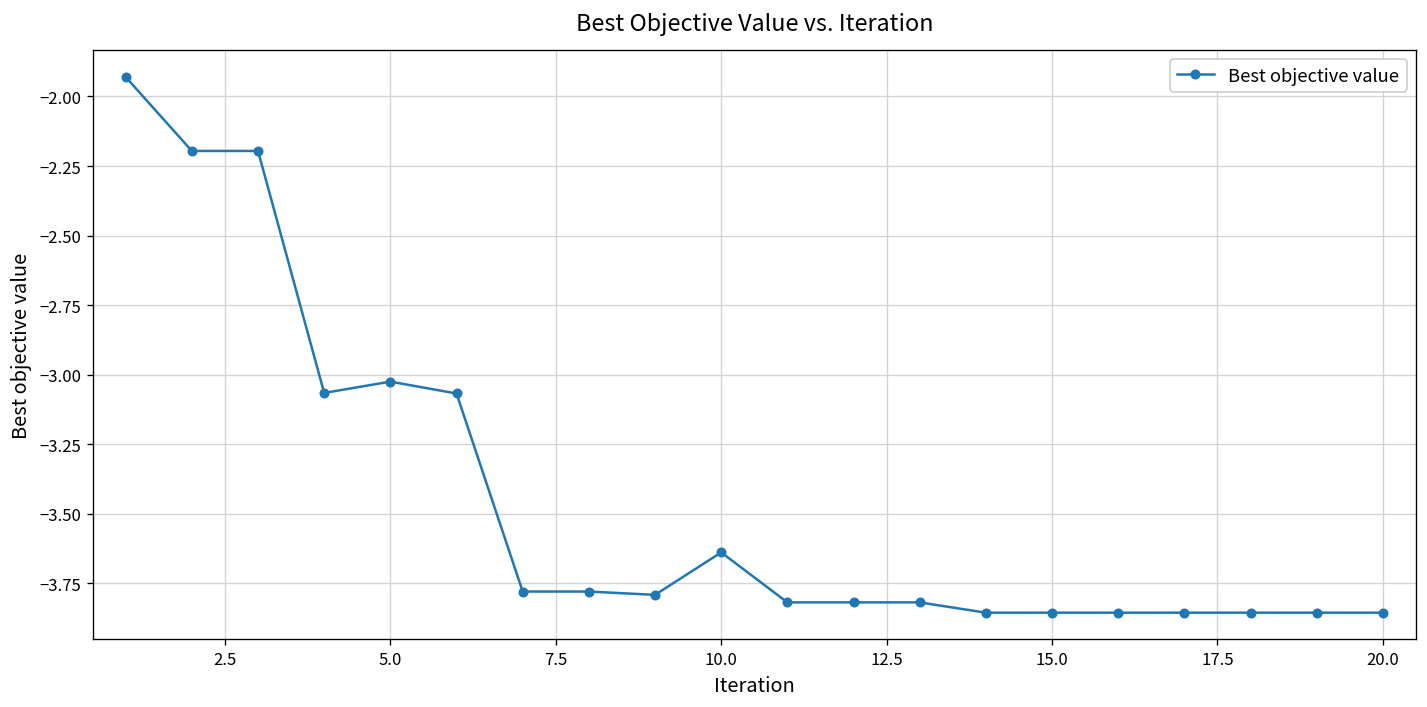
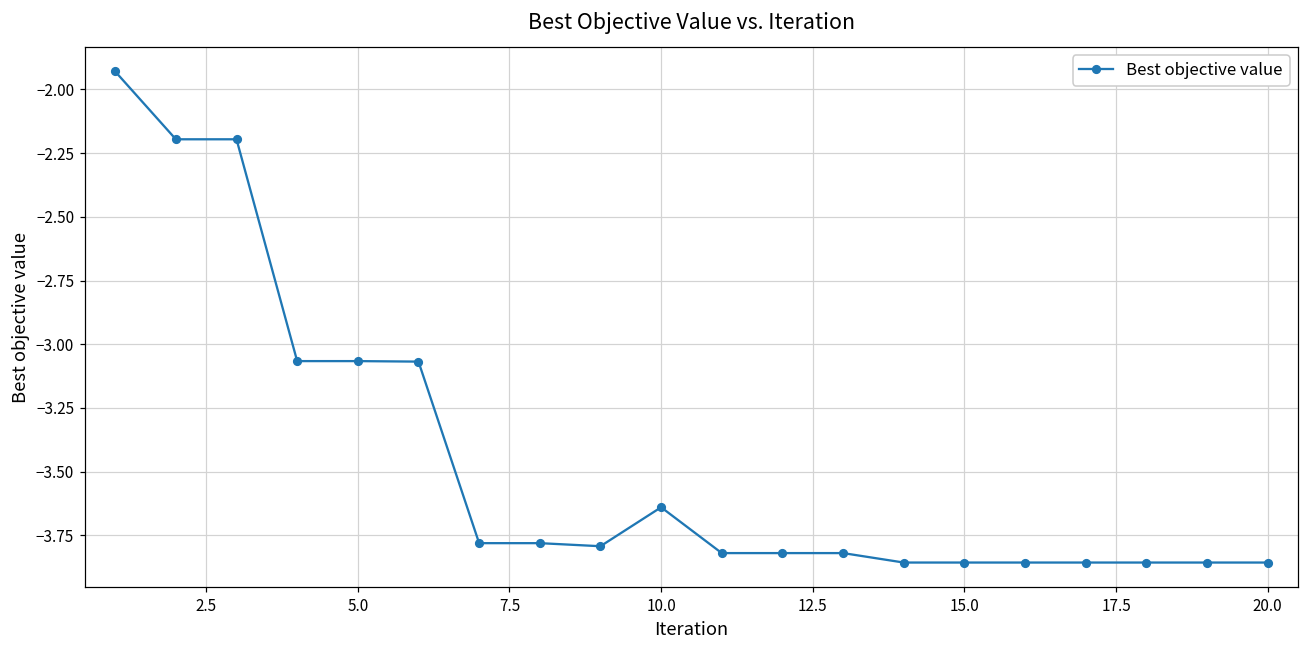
5.0: -3.03 -> -3.07
